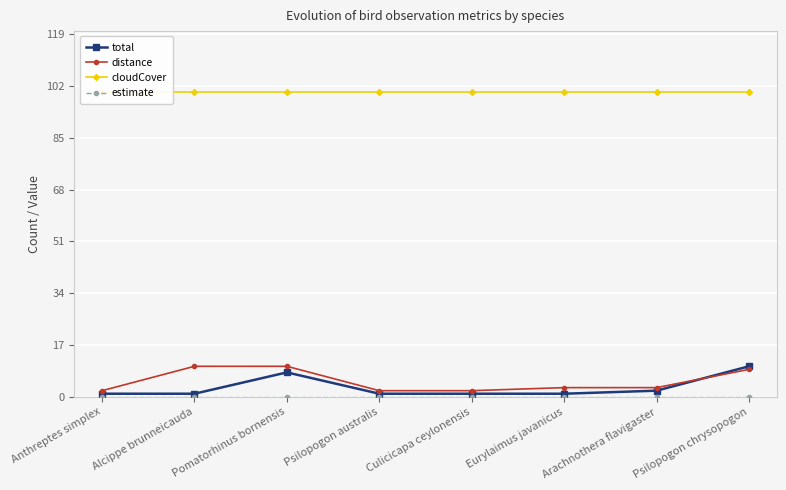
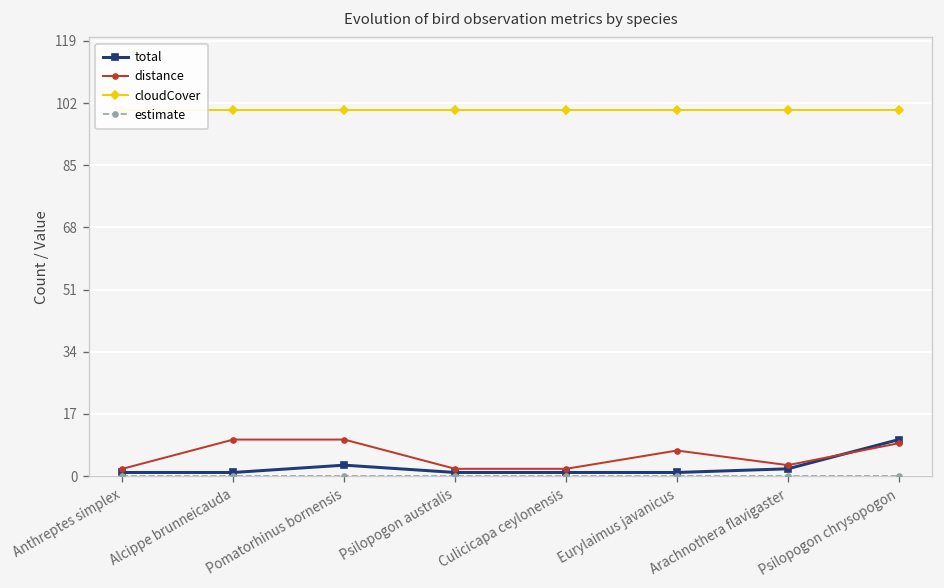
total, Pomatorhinus bornensis: 8 -> 3
distance, Eurylaimus javanicus: 3 -> 7
